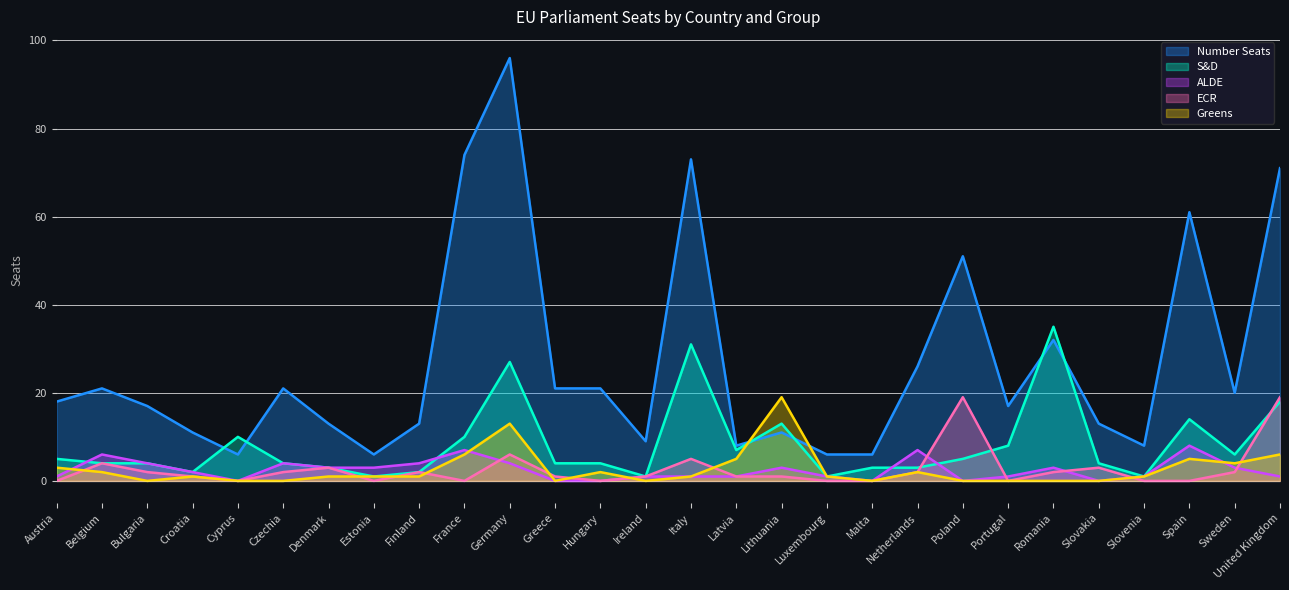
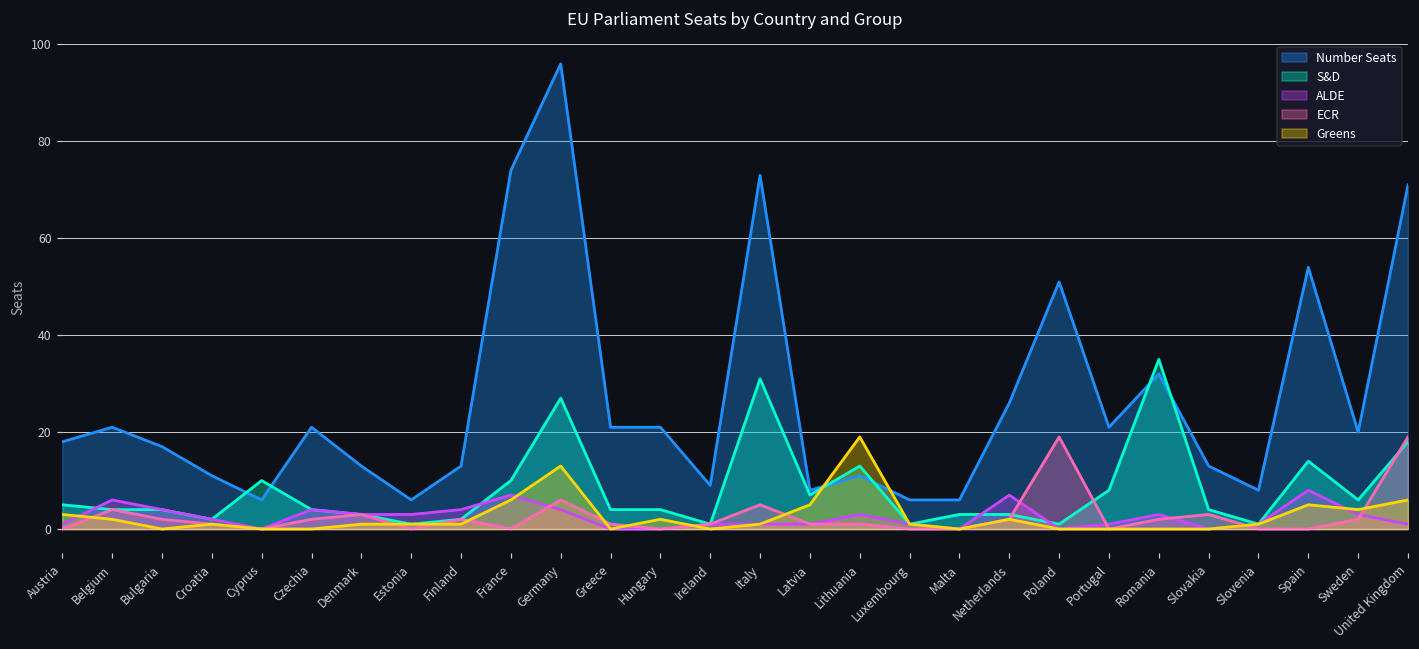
S&D, Poland: 5 -> 1
Number Seats, Portugal: 17 -> 21
Number Seats, Spain: 61 -> 54
